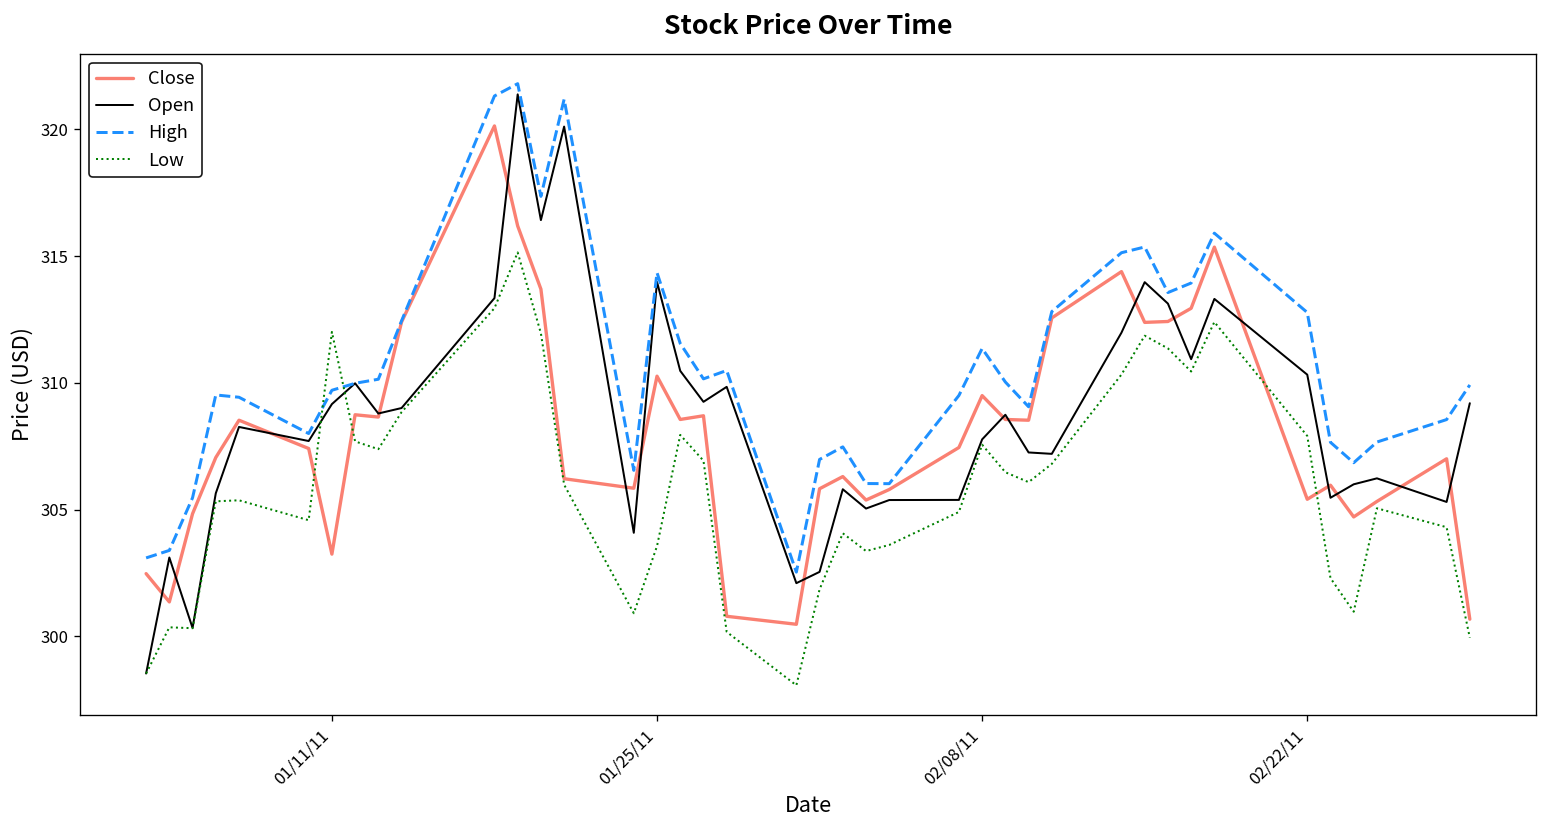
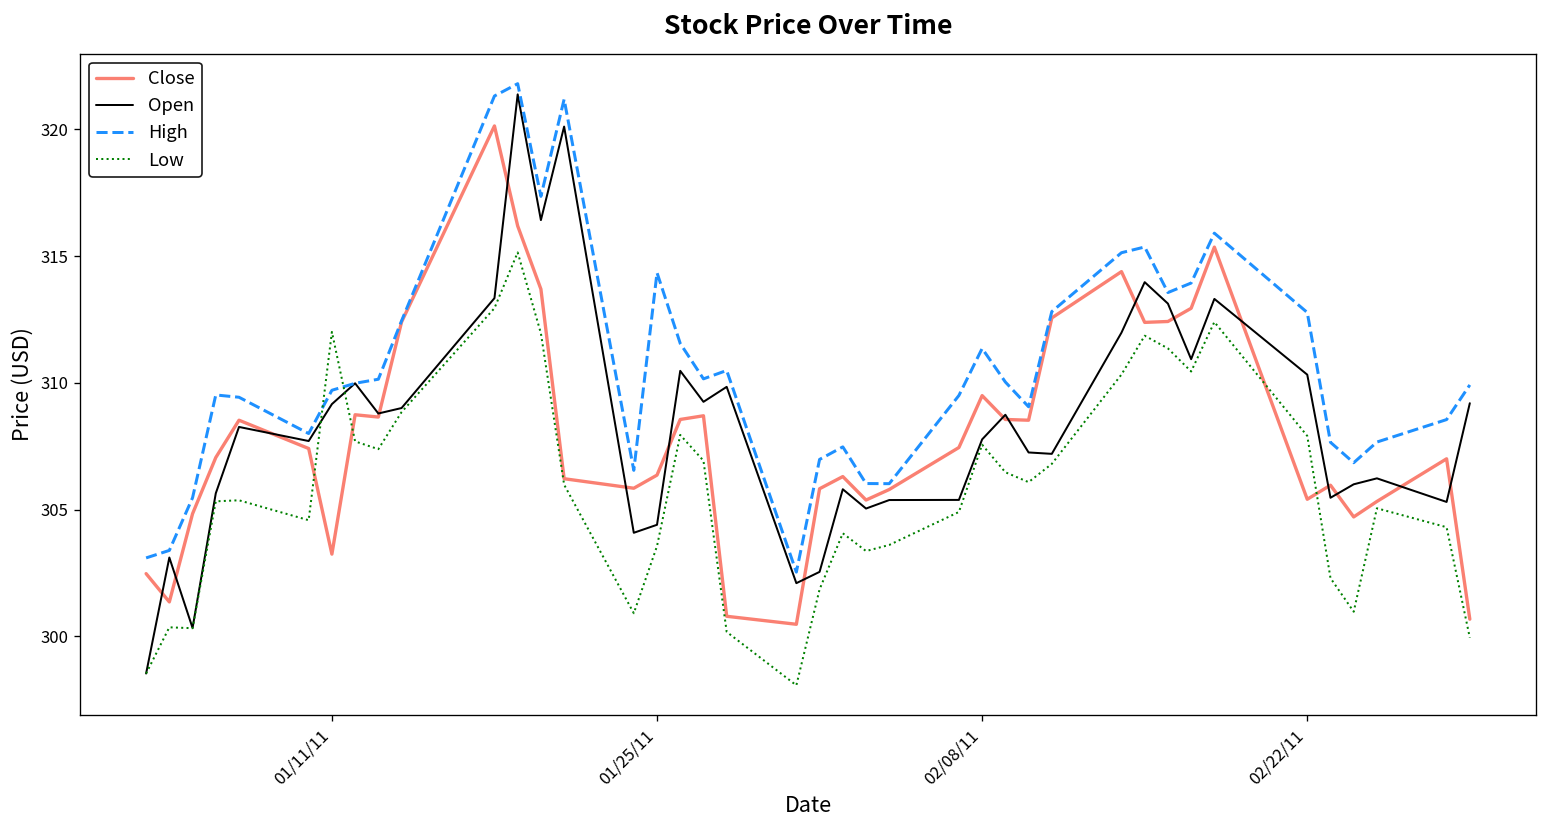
Close, 01/25/11: 310.3 -> 306.4
Open, 01/25/11: 314.0 -> 304.4
